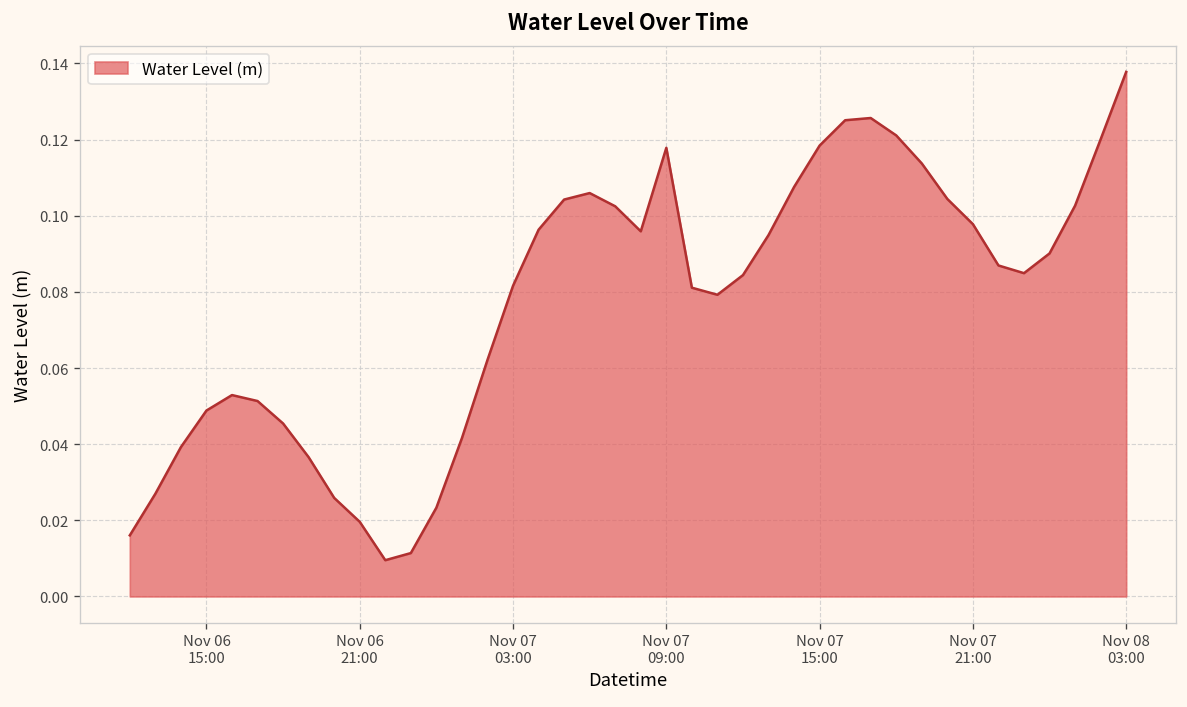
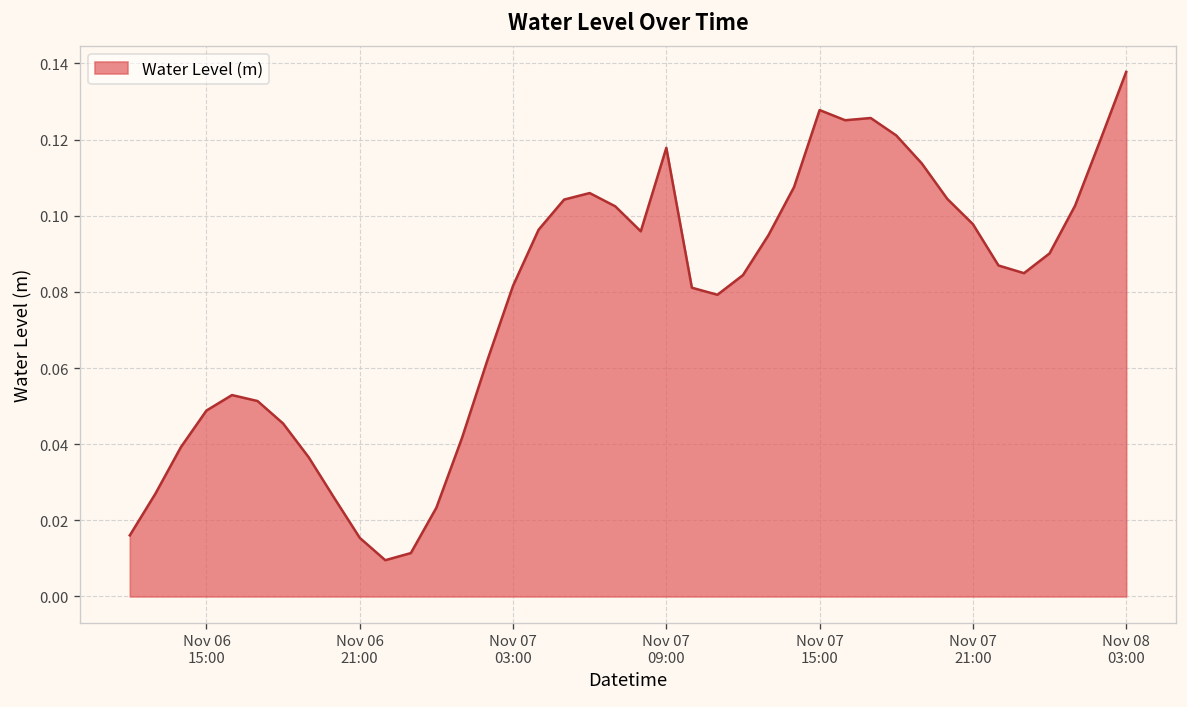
Nov 06 21:00: 0.020 -> 0.015
Nov 07 15:00: 0.118 -> 0.128
